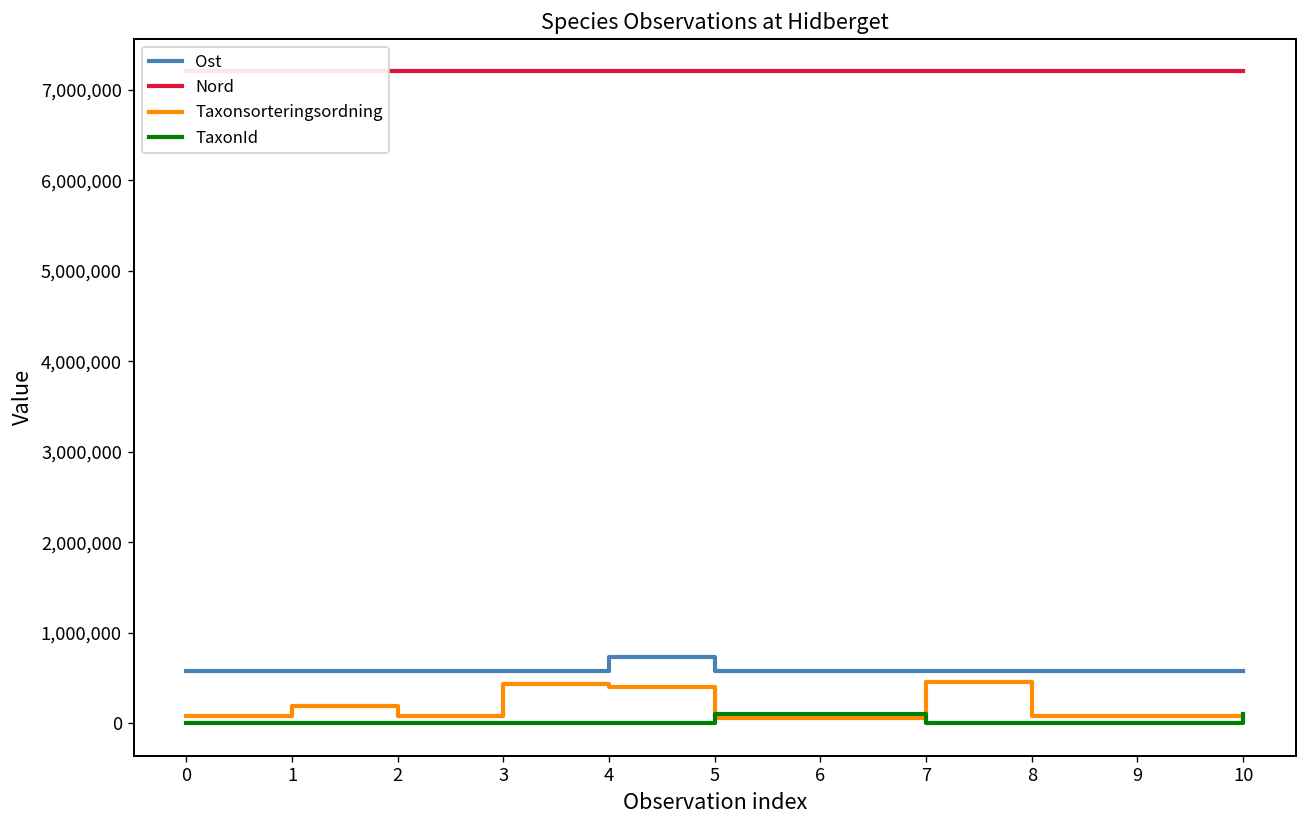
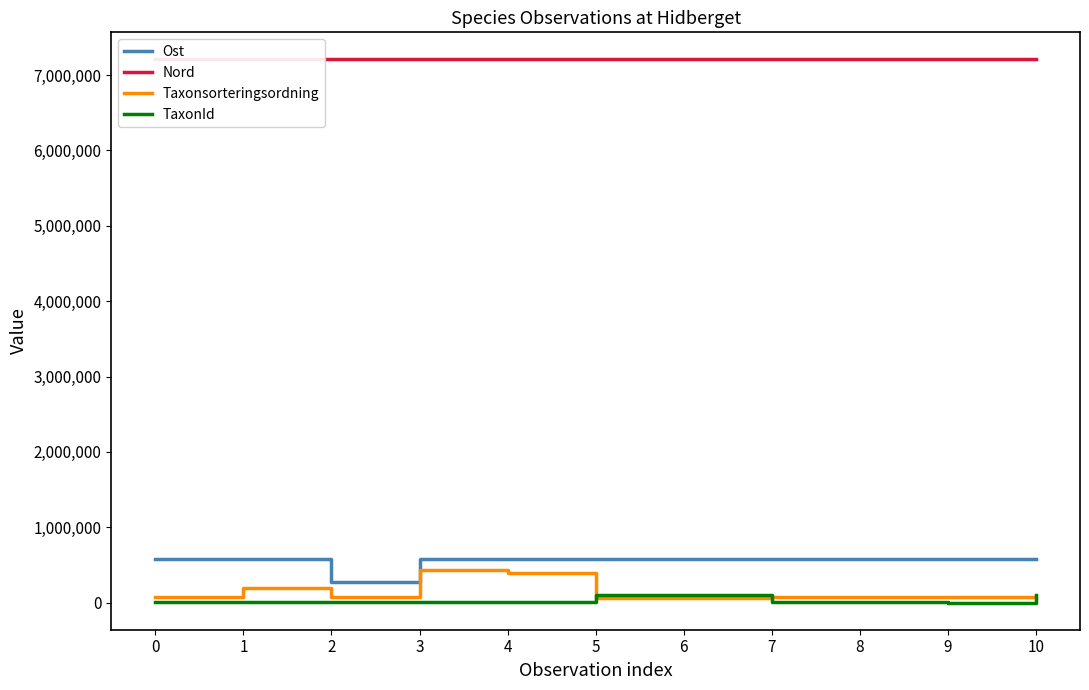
Ost, 2: 600,000 -> 300,000
Ost, 4: 700,000 -> 600,000
Taxonsorteringsordning, 7: 500,000 -> 100,000
